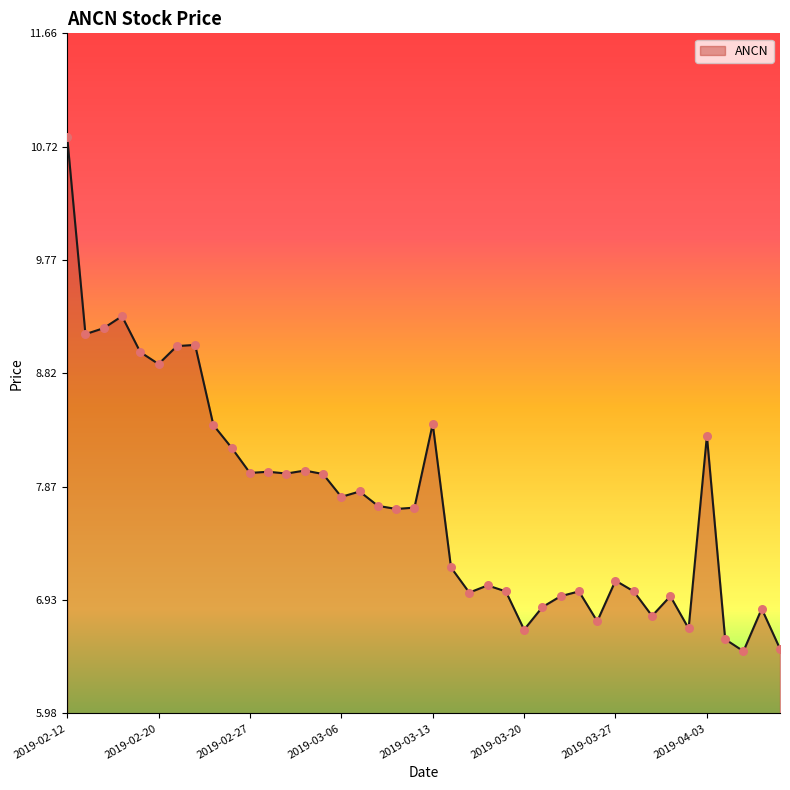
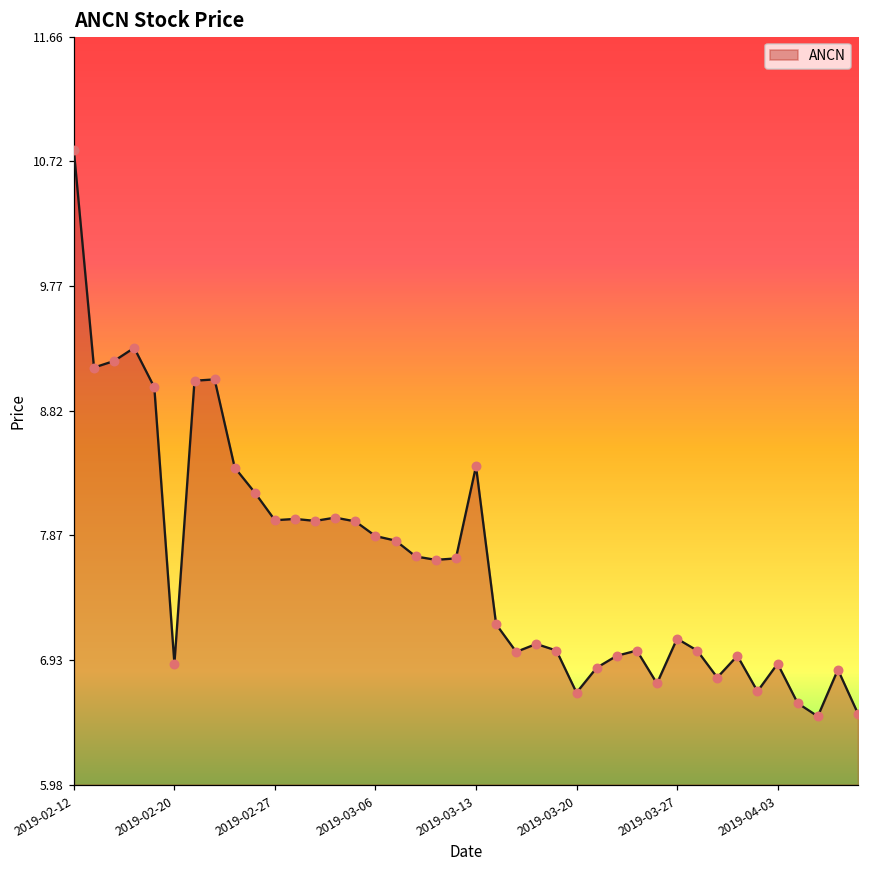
2019-02-20: 8.9 -> 6.9
2019-03-06: 7.79 -> 7.87
2019-04-03: 8.3 -> 6.9
